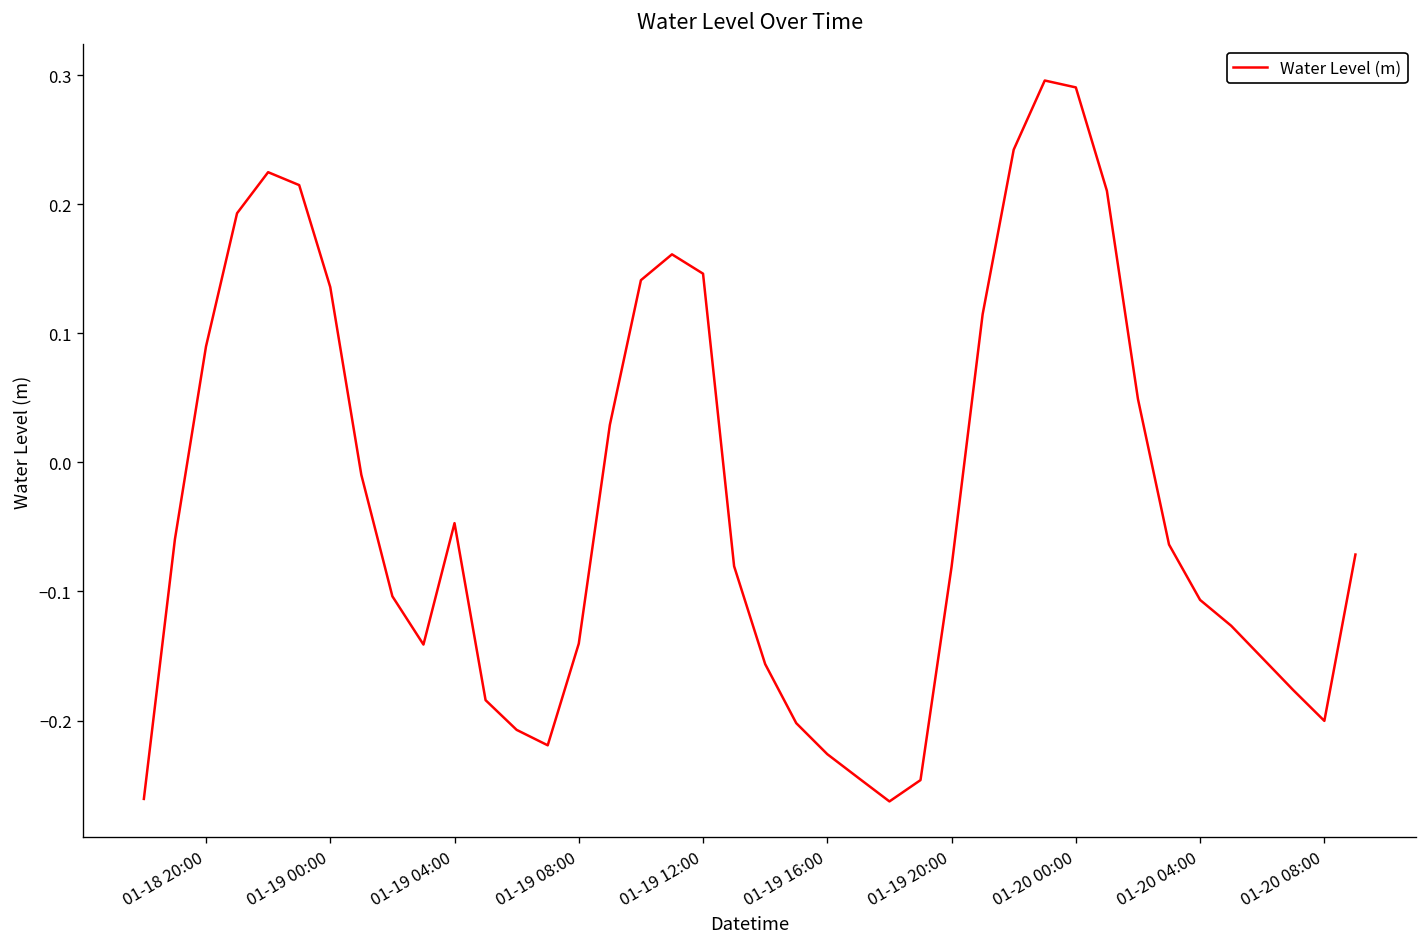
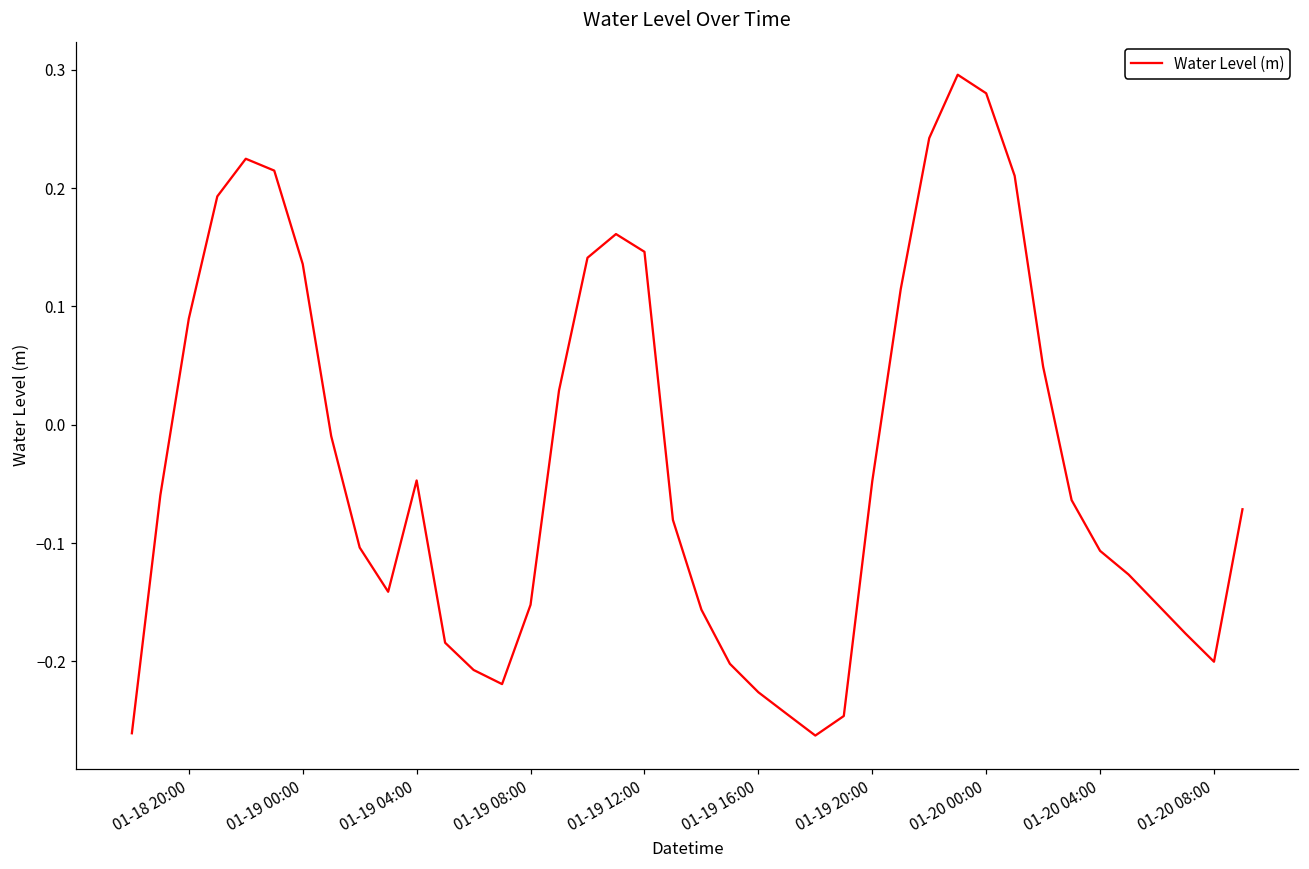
01-19 08:00: -0.140 -> -0.152
01-19 20:00: -0.081 -> -0.048
01-20 00:00: 0.290 -> 0.280
